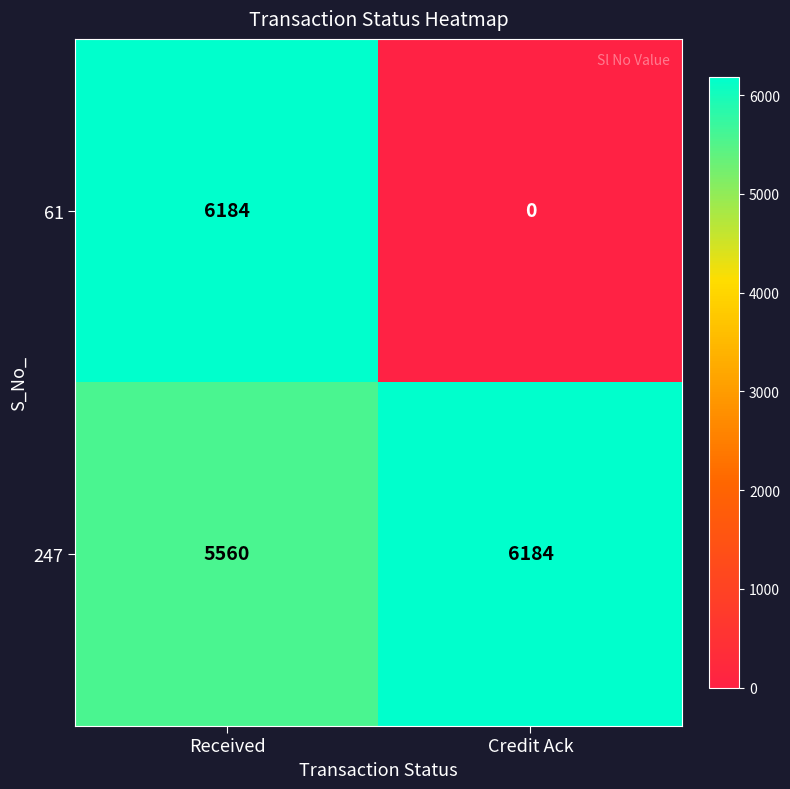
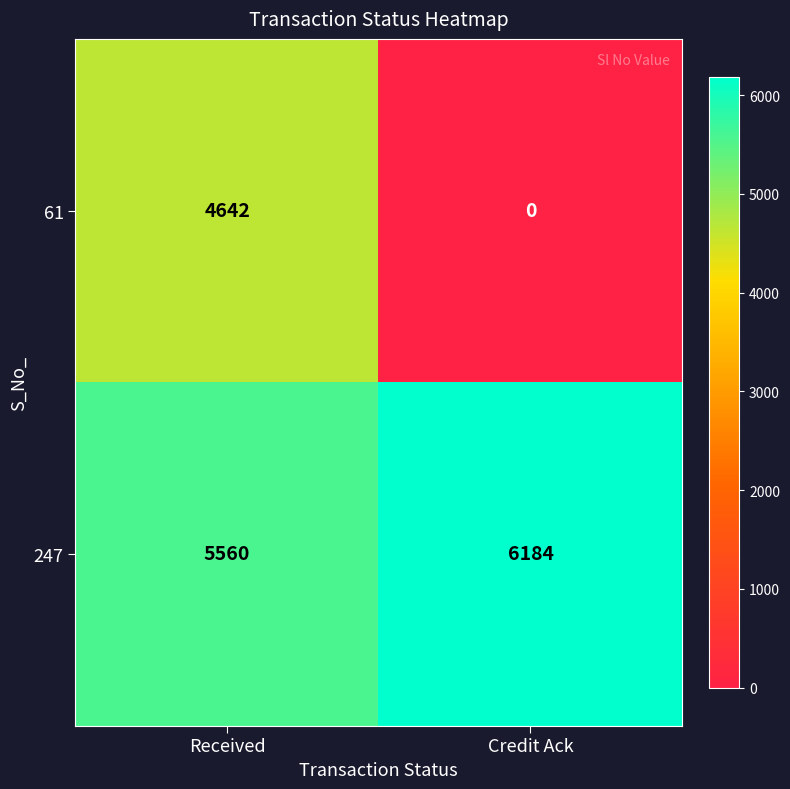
61, Received: 6184 -> 4642
